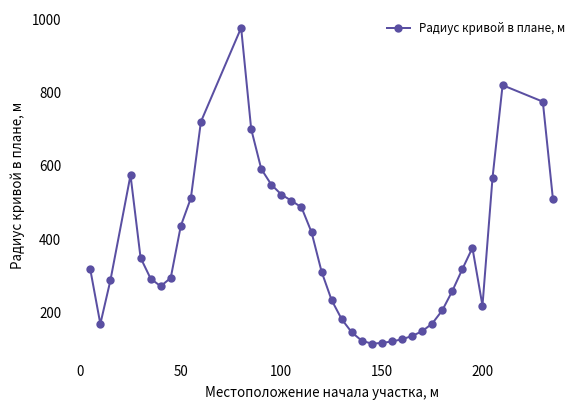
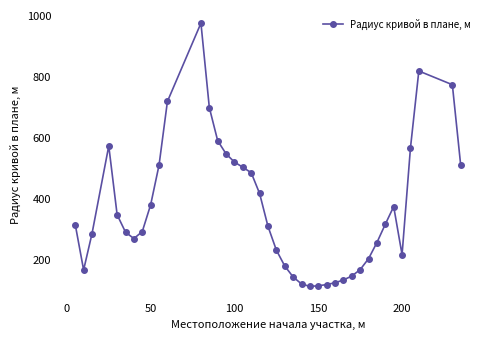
50: 440 -> 380
